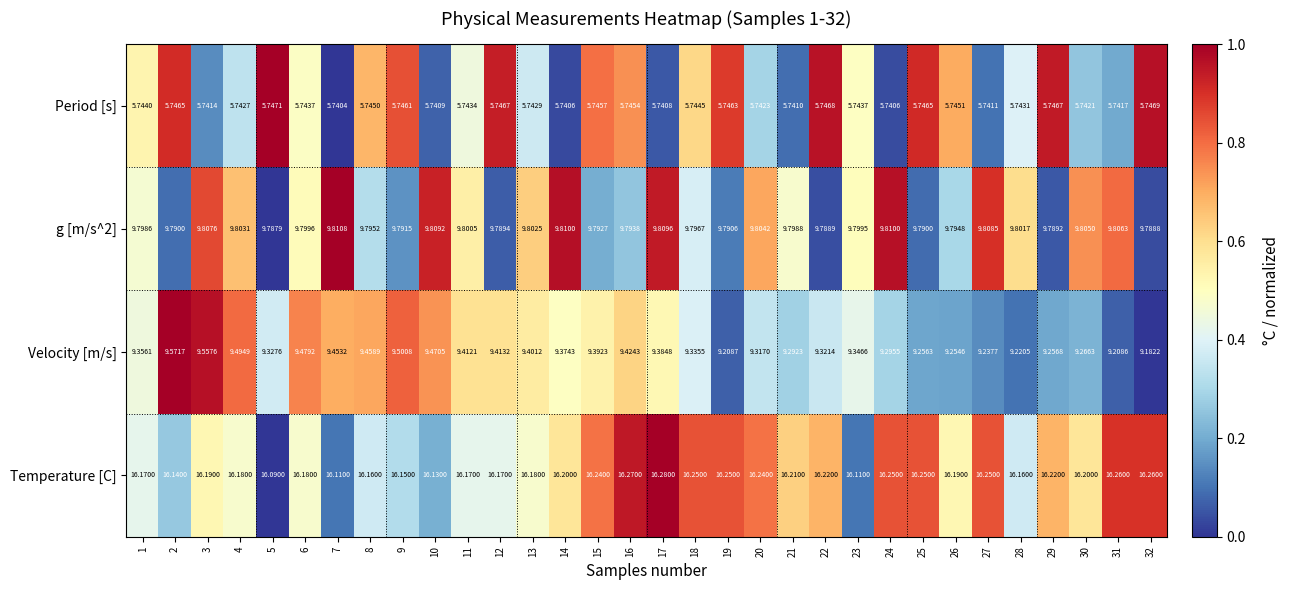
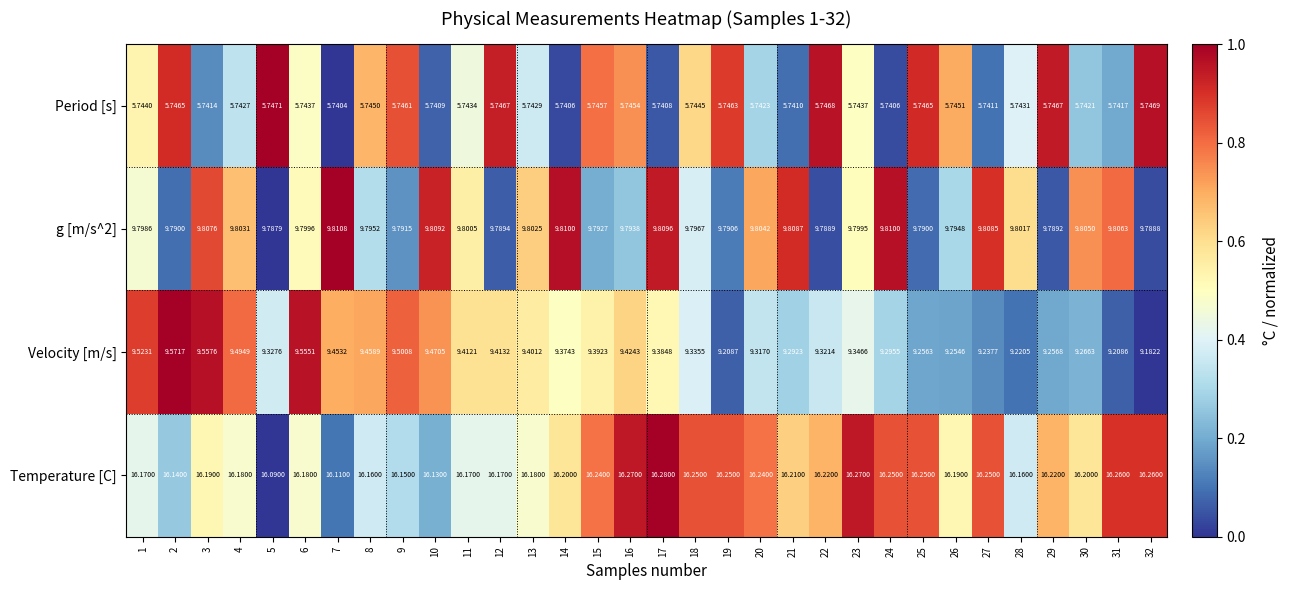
g [m/s^2], 21: 9.7988 -> 9.8087
Velocity [m/s], 1: 9.3561 -> 9.5231
Velocity [m/s], 6: 9.4792 -> 9.5551
Temperature [C], 23: 16.1100 -> 16.2700
